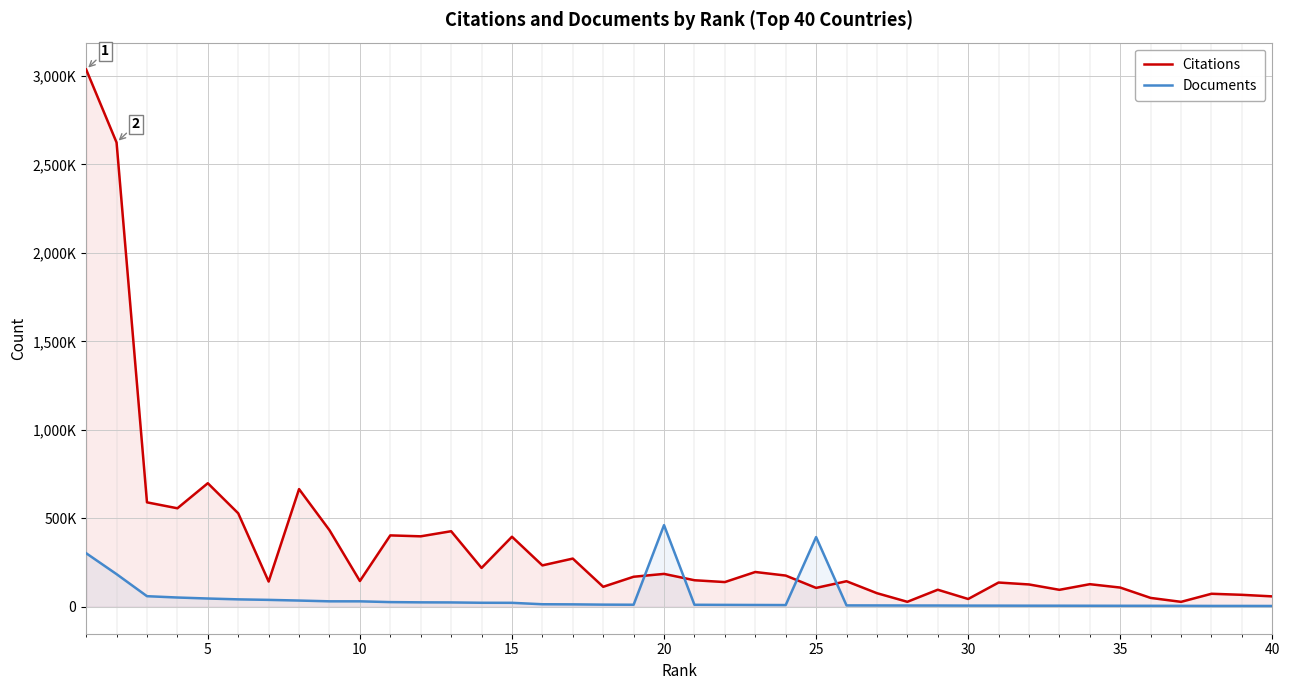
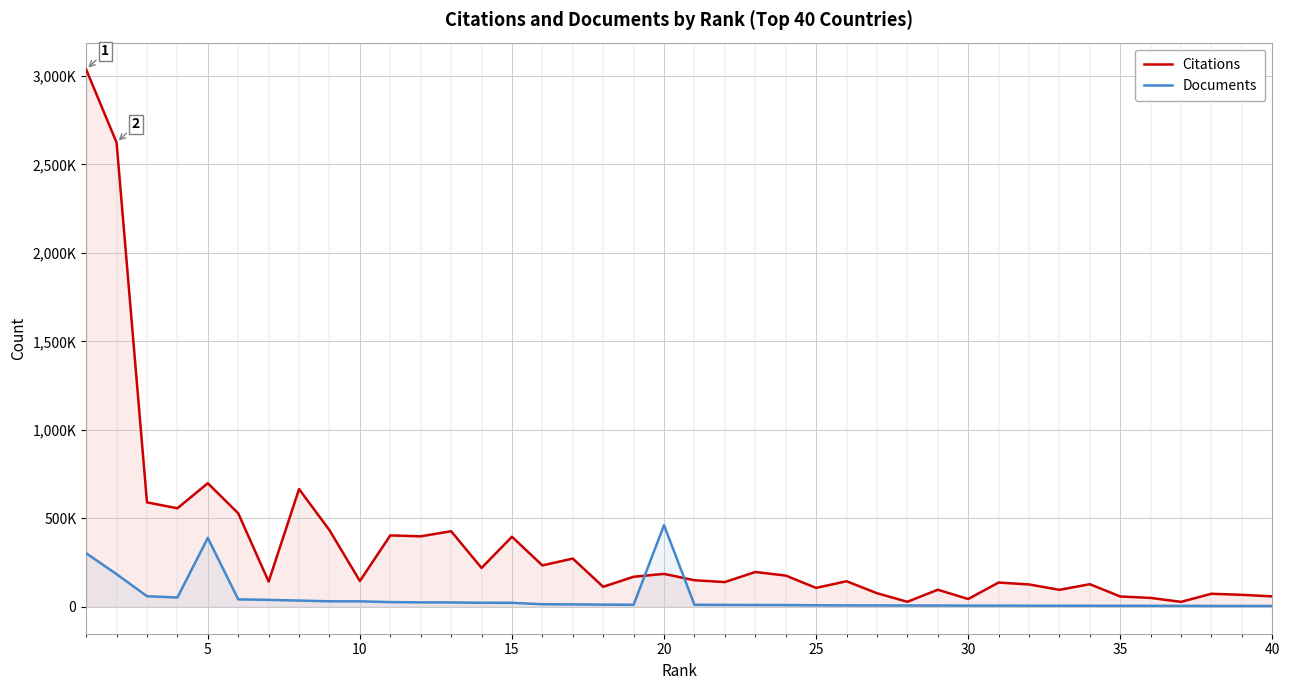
Documents, 5: 50,000 -> 390,000
Documents, 25: 390,000 -> 10,000
Citations, 35: 110,000 -> 60,000
